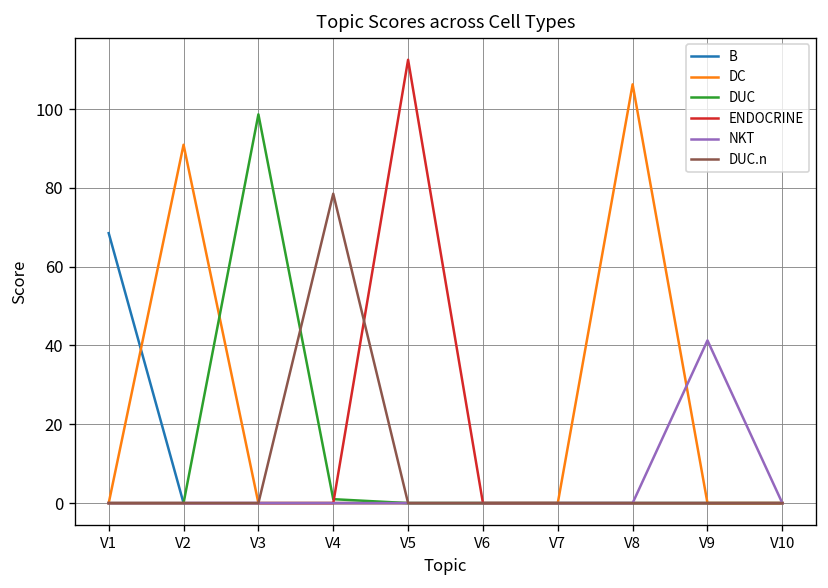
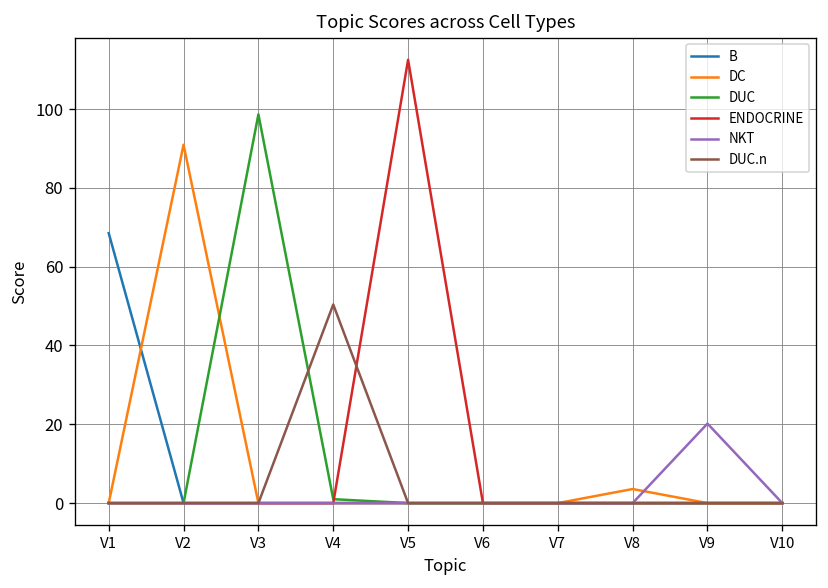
DUC.n, V4: 79 -> 50
DC, V8: 106 -> 4
NKT, V9: 41 -> 20
